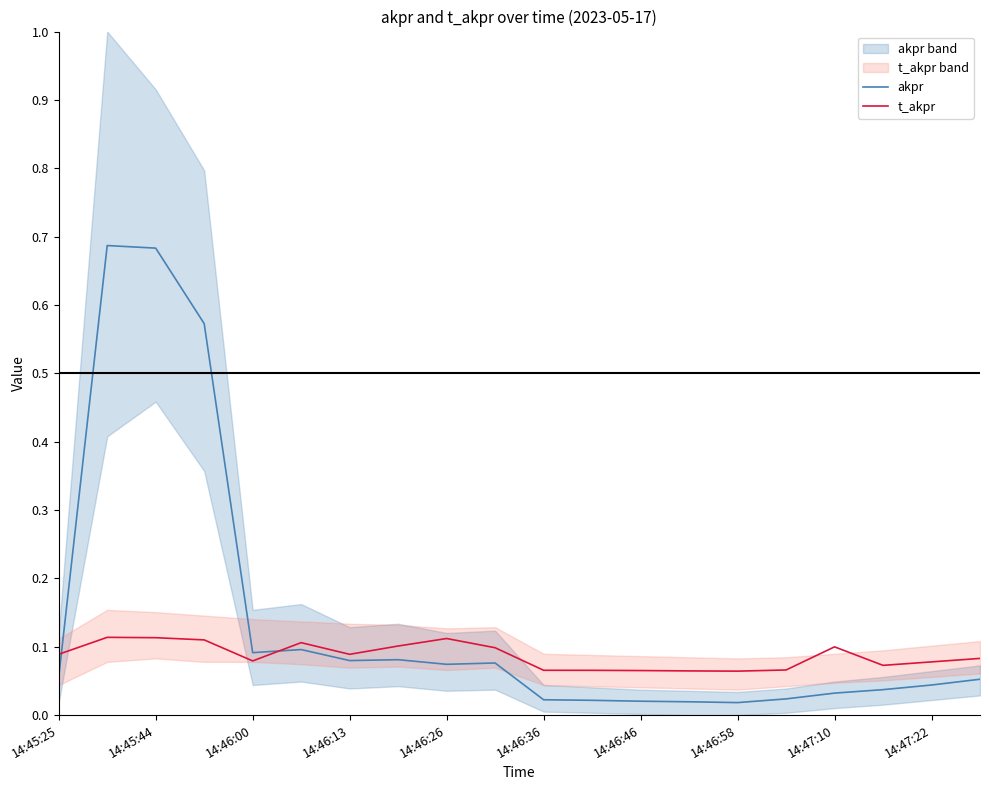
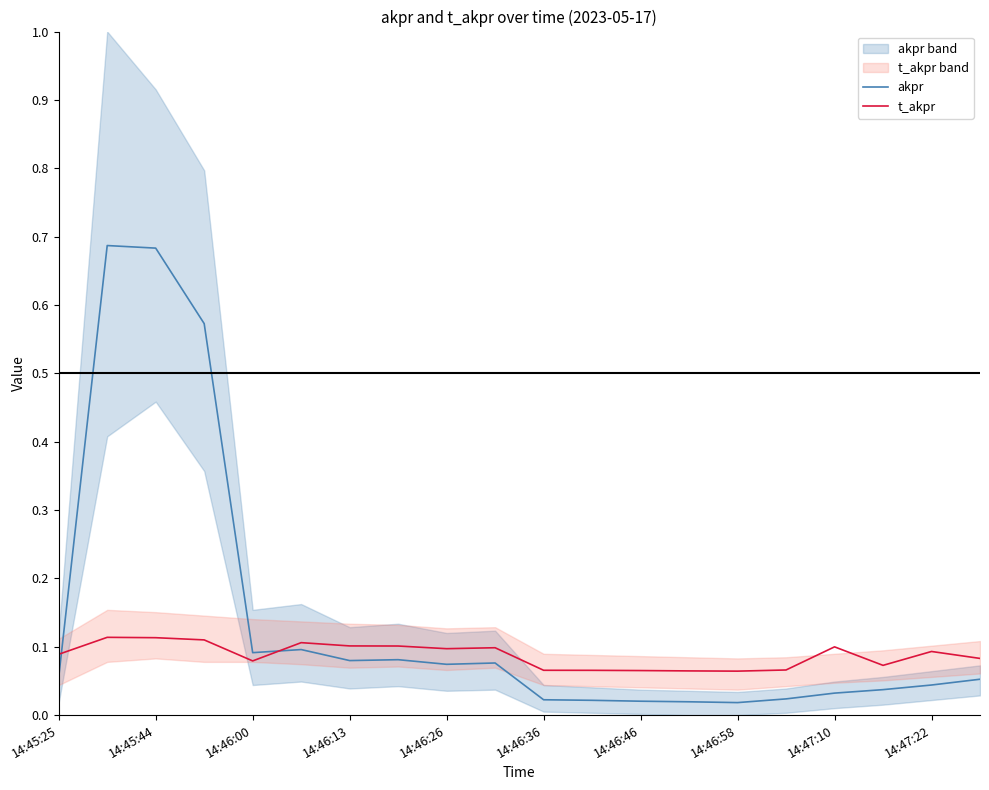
t_akpr, 14:46:13: 0.09 -> 0.10
t_akpr, 14:46:26: 0.11 -> 0.10
t_akpr, 14:47:22: 0.08 -> 0.09
